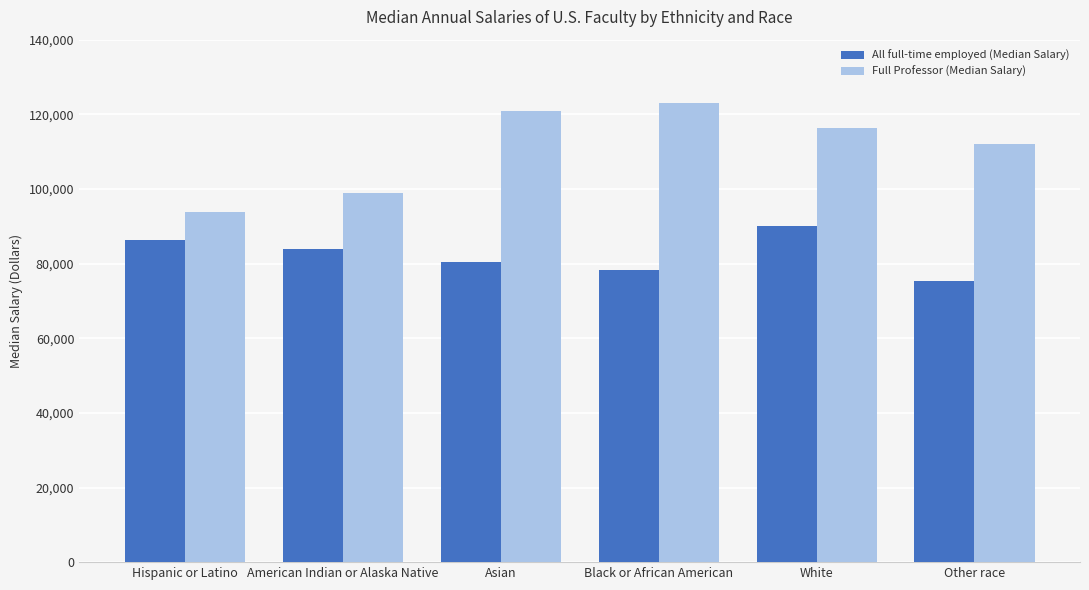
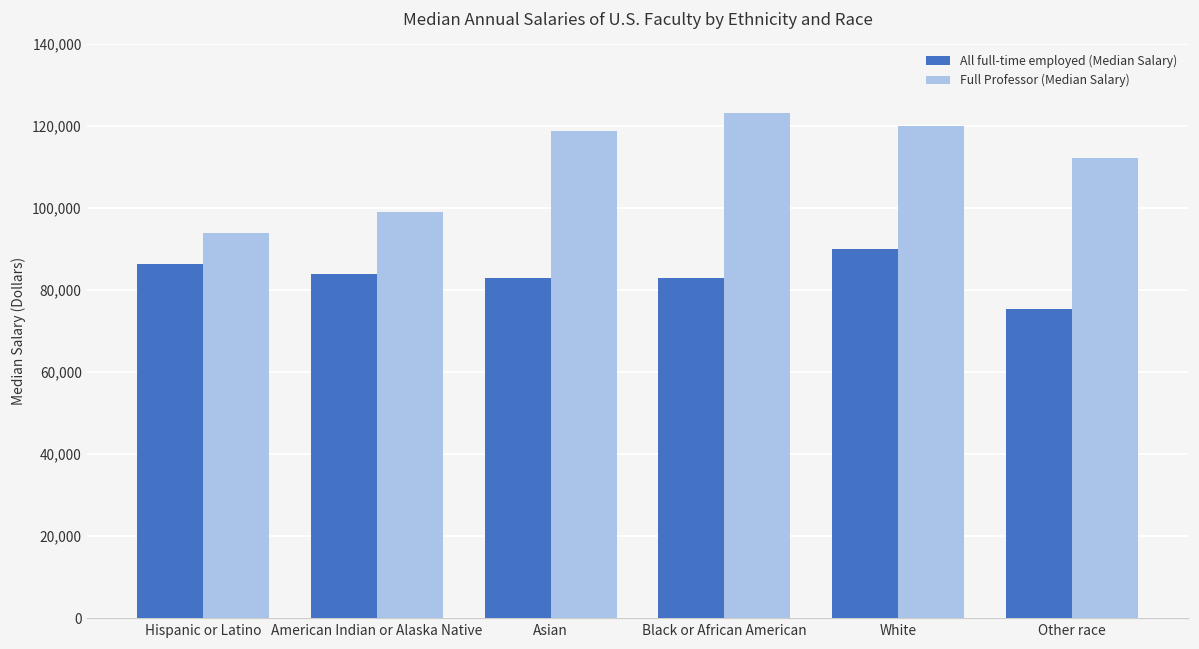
All full-time employed (Median Salary), Asian: 80,000 -> 83,000
Full Professor (Median Salary), Asian: 121,000 -> 119,000
All full-time employed (Median Salary), Black or African American: 78,000 -> 83,000
Full Professor (Median Salary), White: 116,000 -> 120,000
